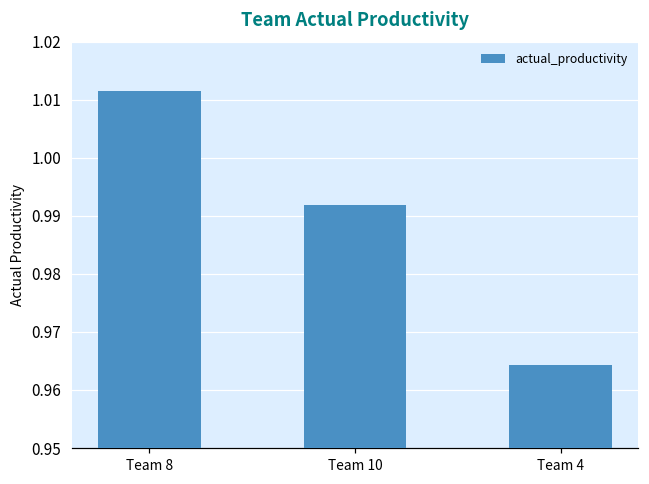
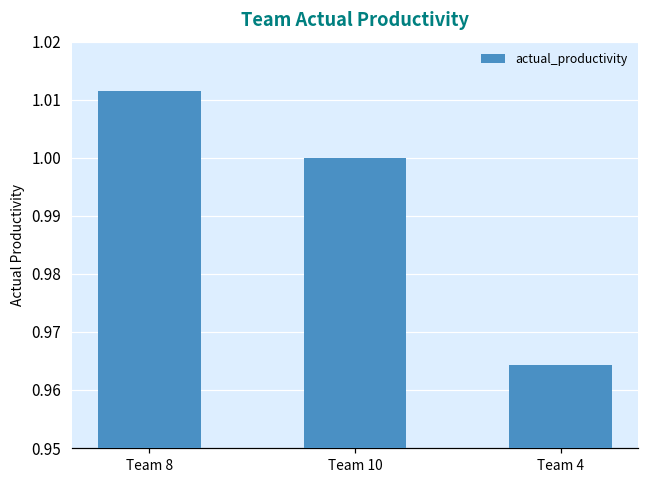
Team 10: 0.992 -> 1.000
